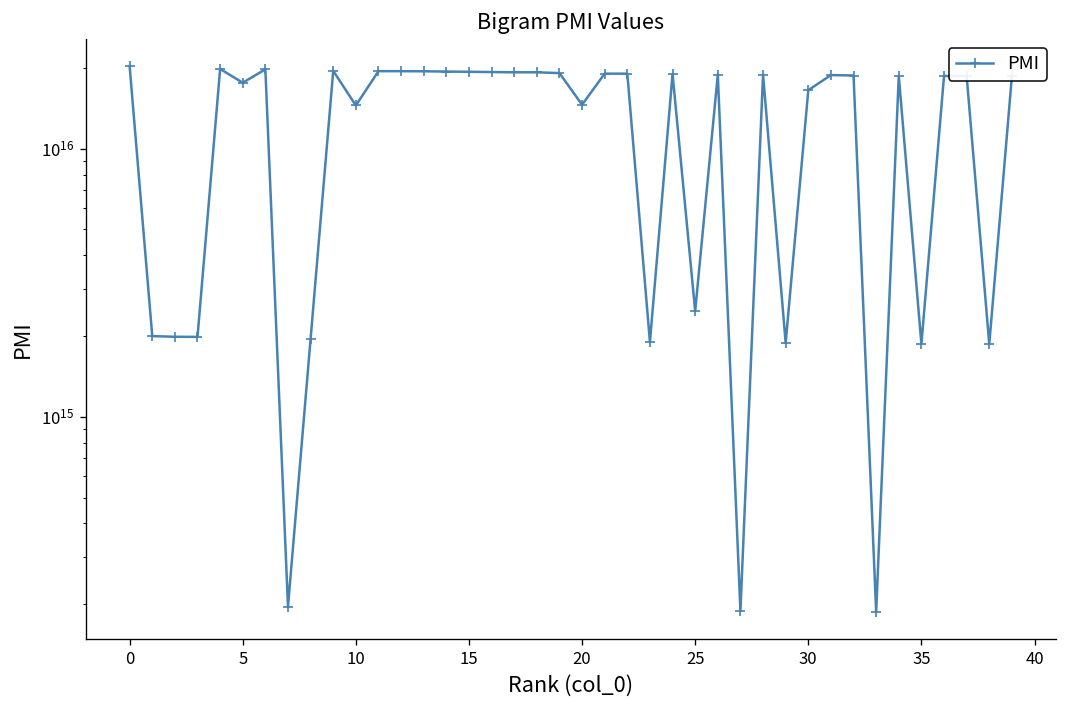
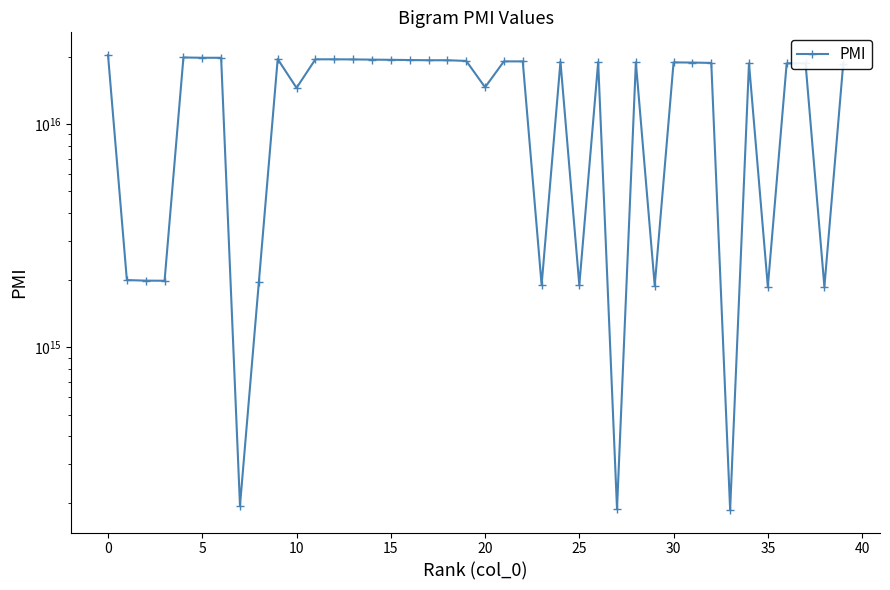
5: 18000000000000000 -> 20000000000000000
25: 2500000000000000 -> 1900000000000000
30: 17000000000000000 -> 19000000000000000
